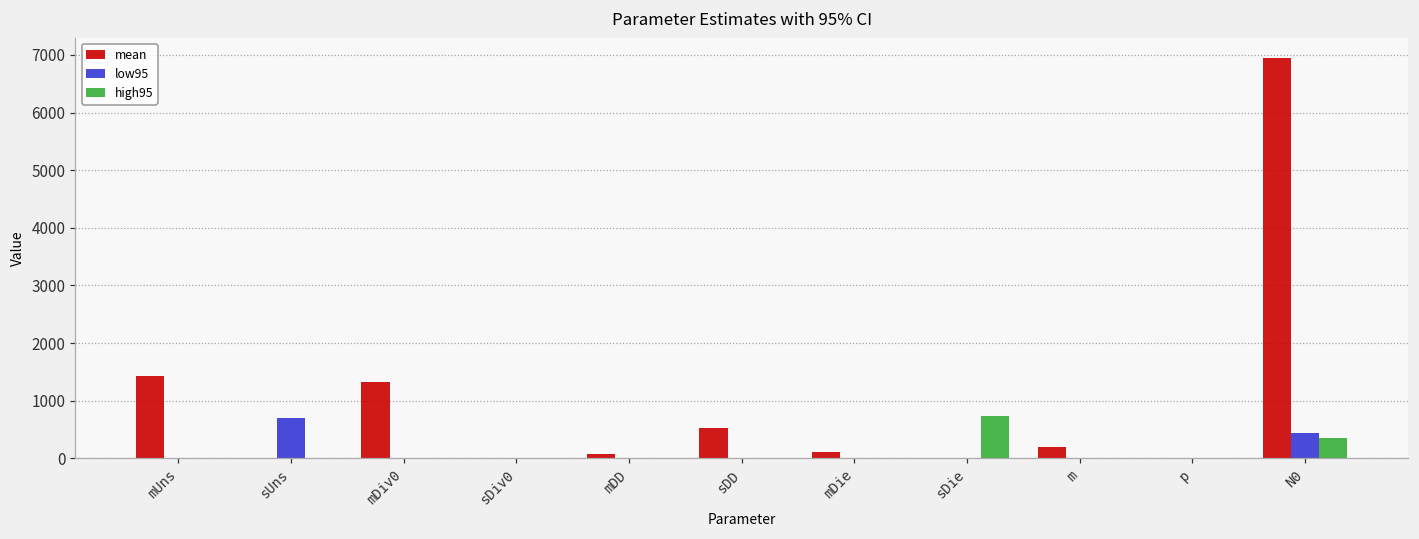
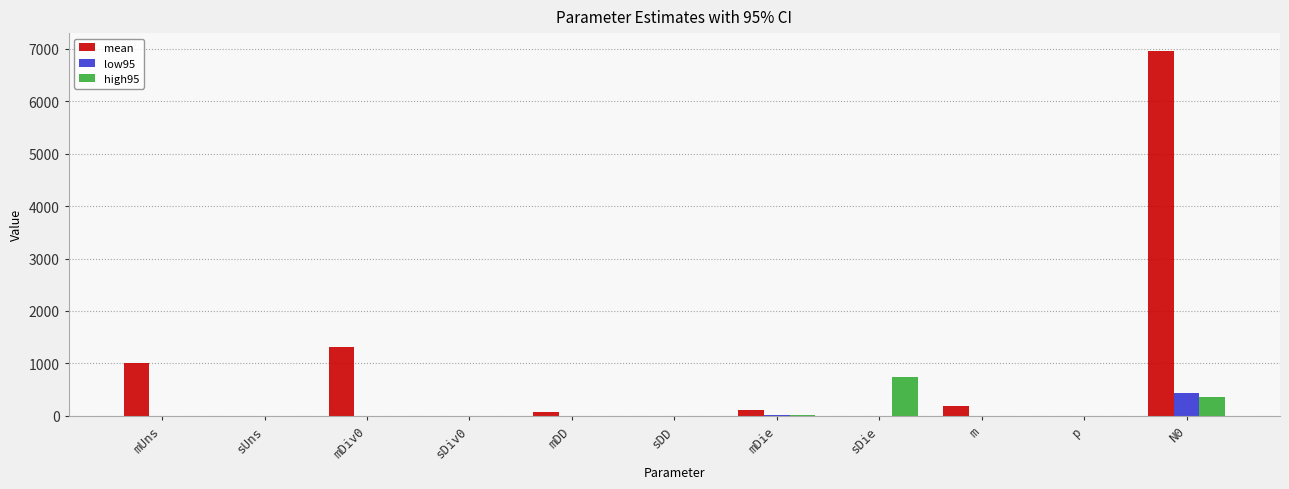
mean, mUns: 1400 -> 1000
low95, sUns: 700 -> 0
mean, sDD: 500 -> 0
